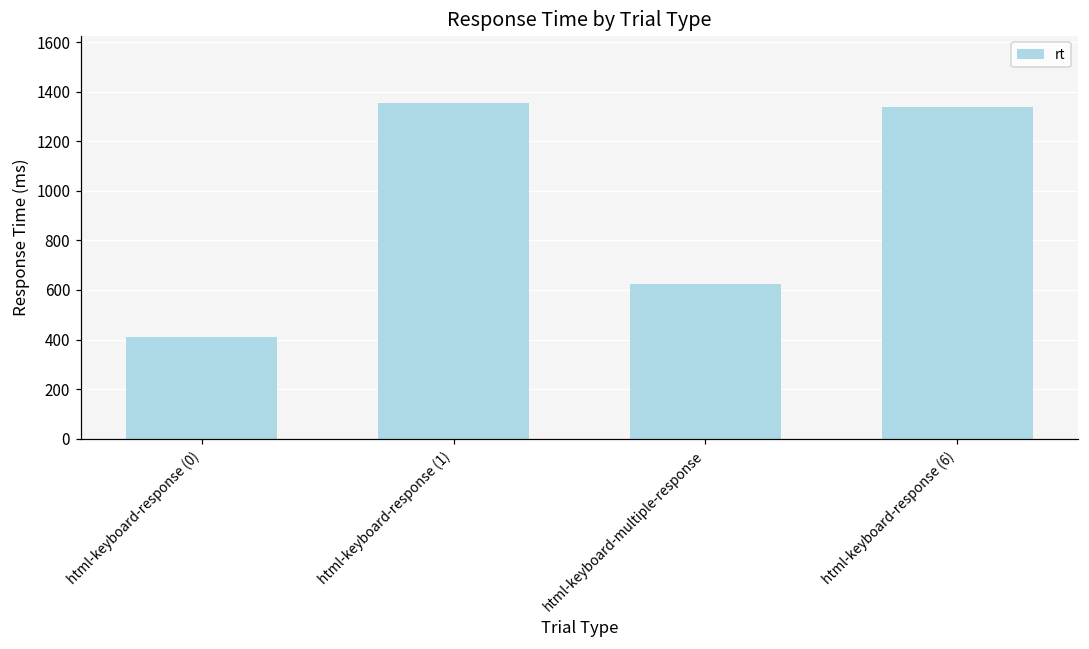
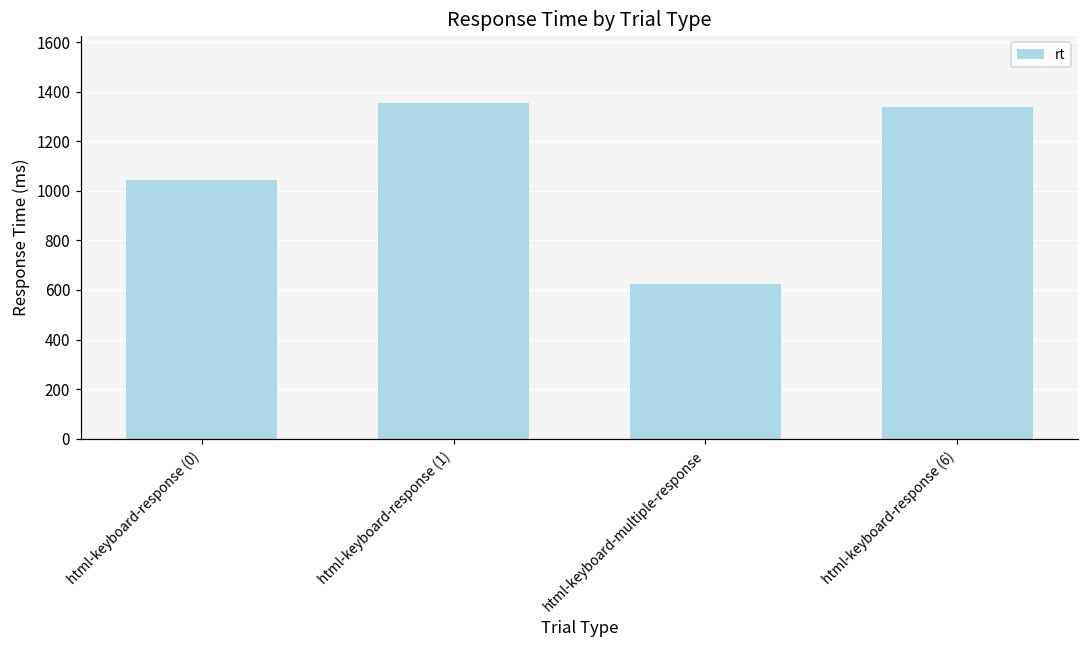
html-keyboard-response (0): 410 -> 1040
